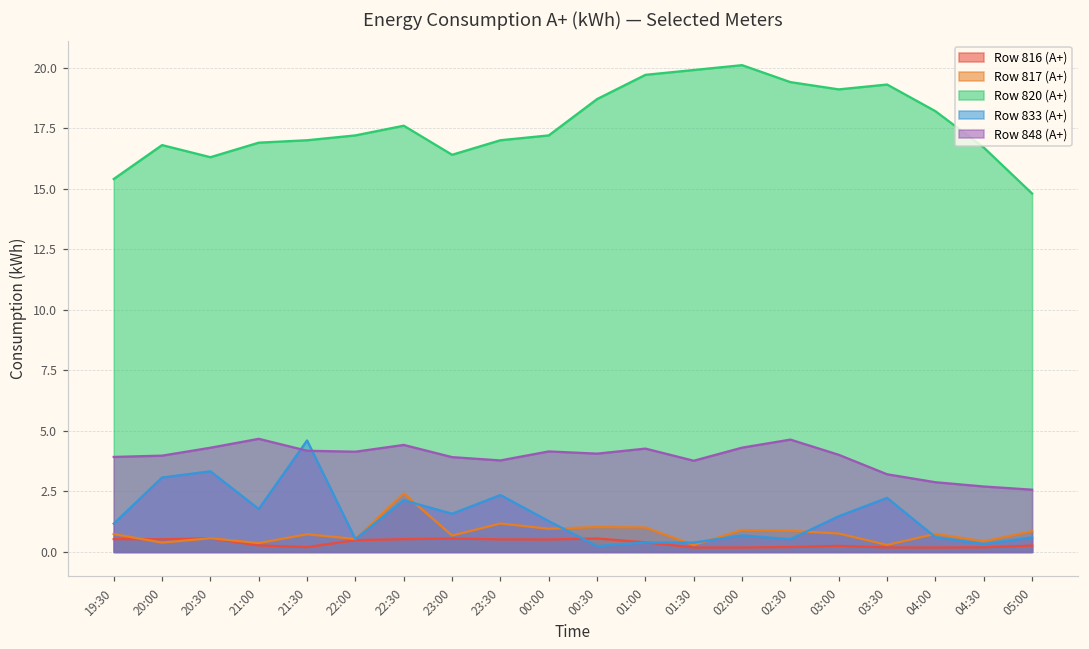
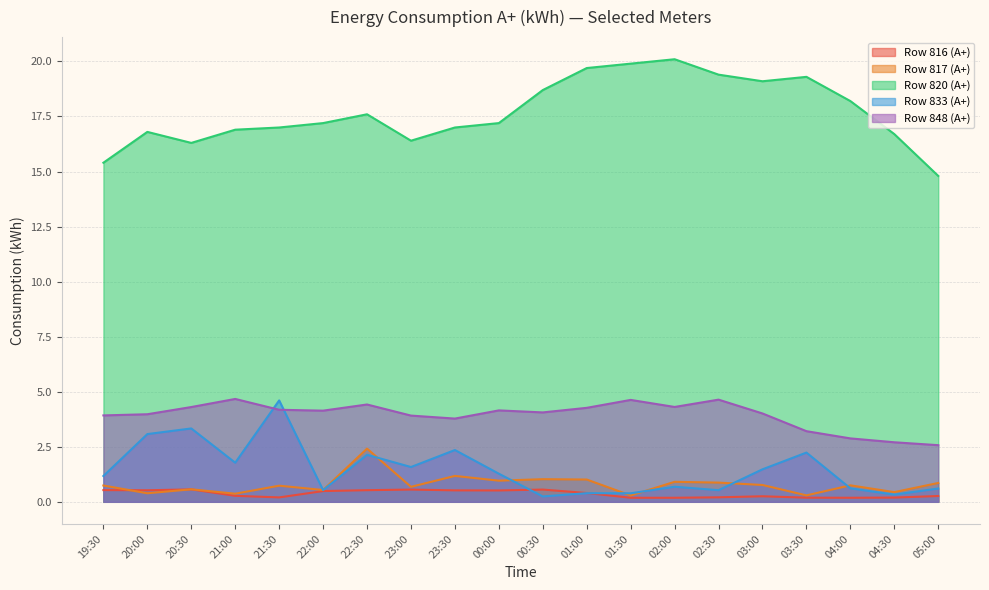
Row 848 (A+), 01:30: 3.8 -> 4.6
